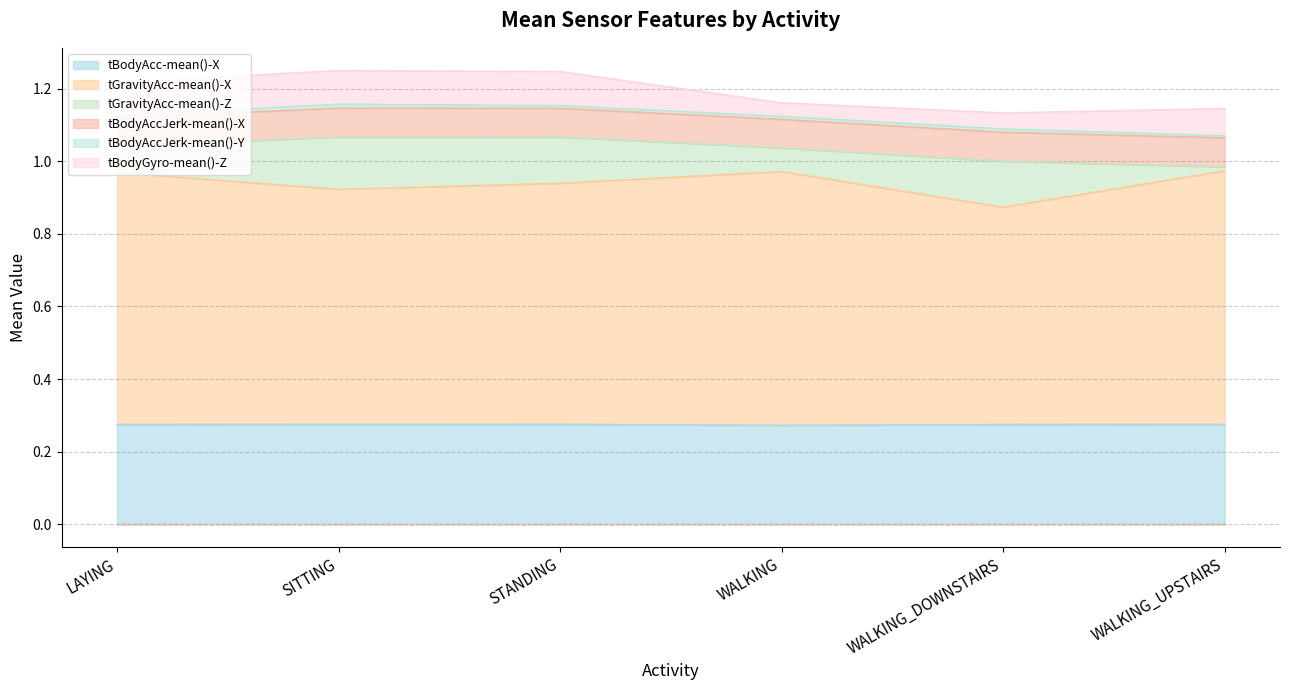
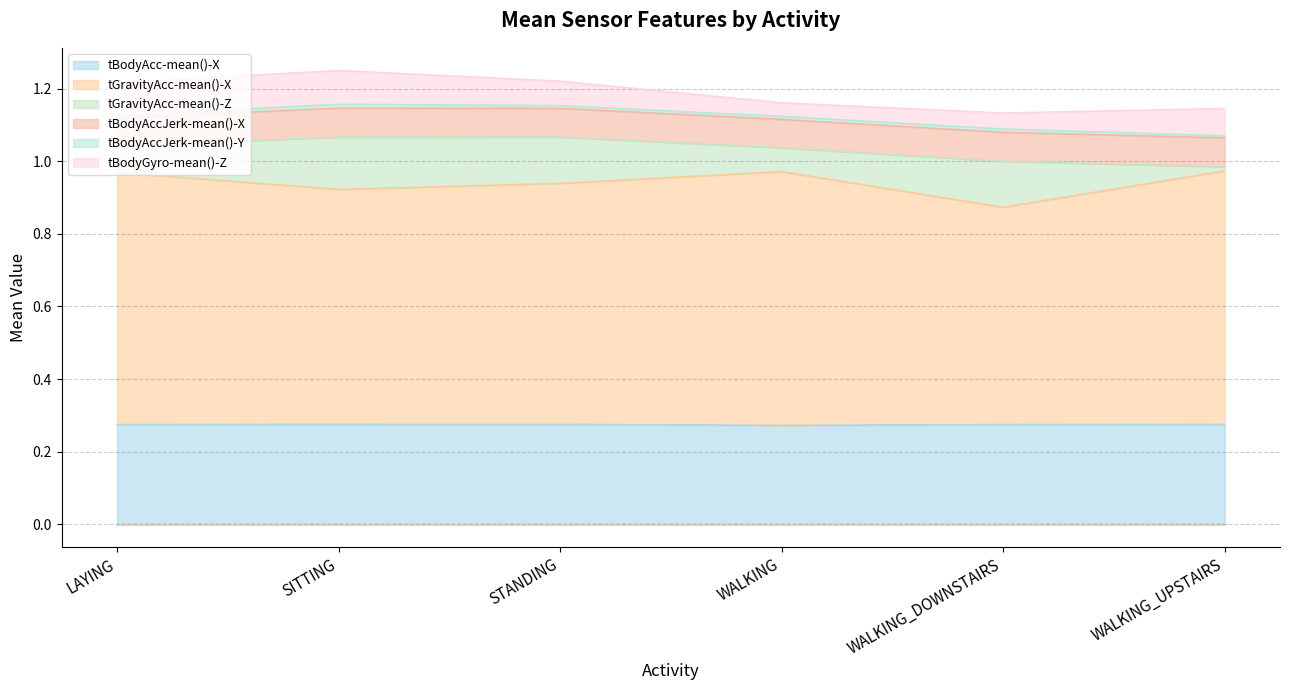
tBodyGyro-mean()-Z, STANDING: 0.09 -> 0.07
